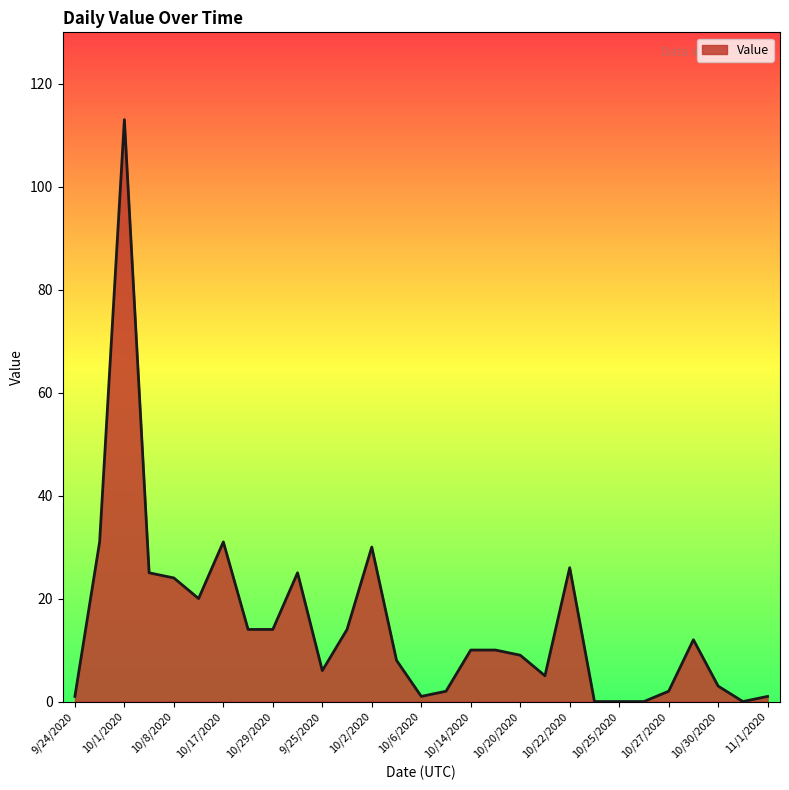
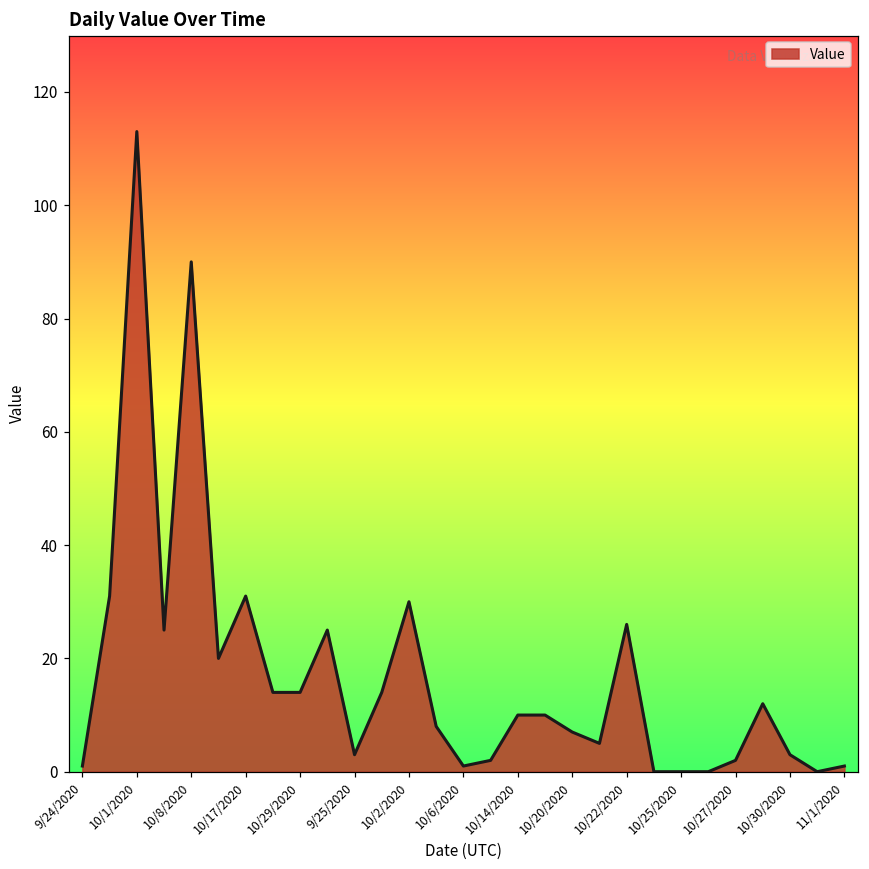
10/8/2020: 24 -> 90
9/25/2020: 6 -> 3
10/20/2020: 9 -> 7
